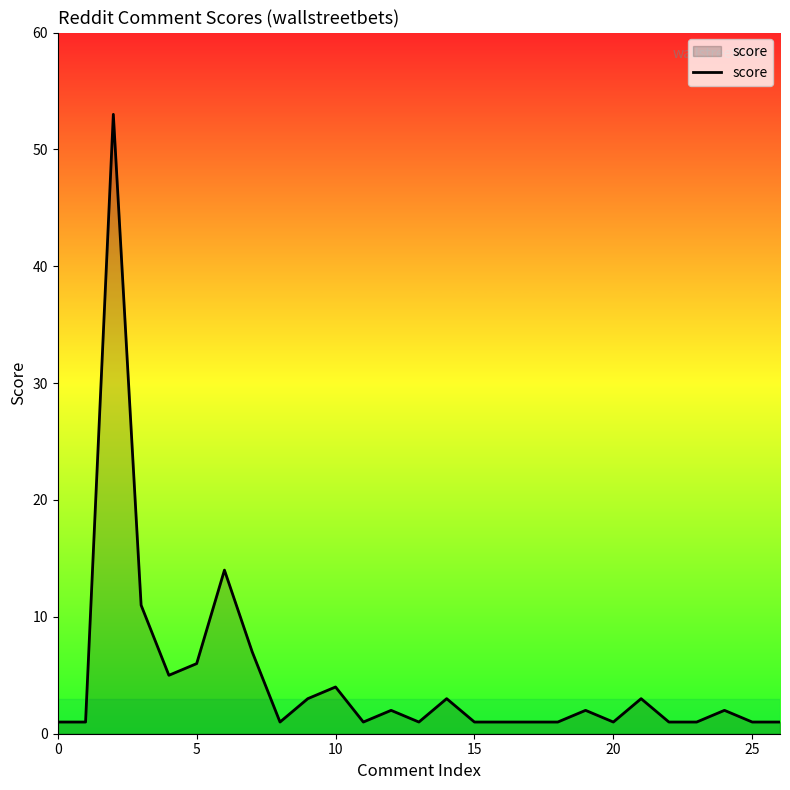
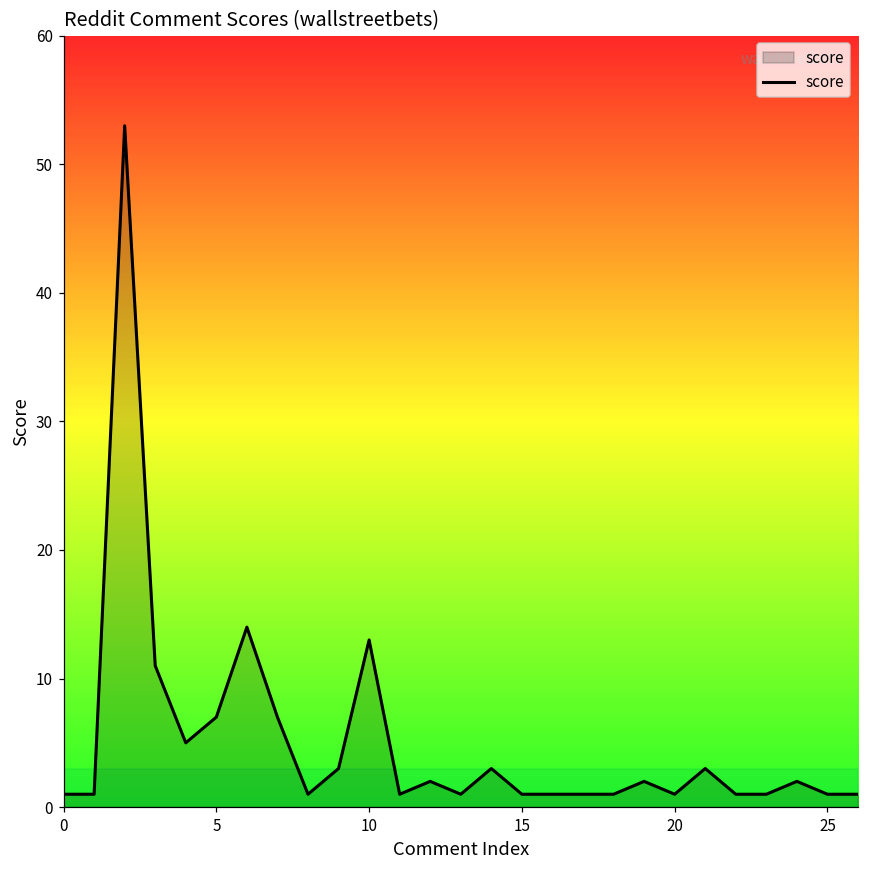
5: 6 -> 7
10: 4 -> 13
